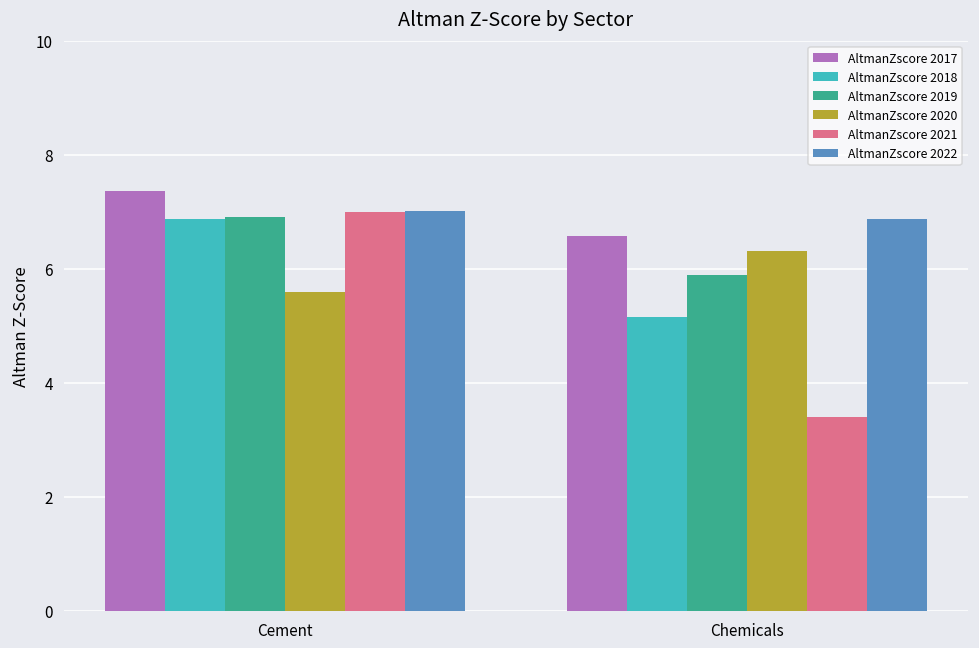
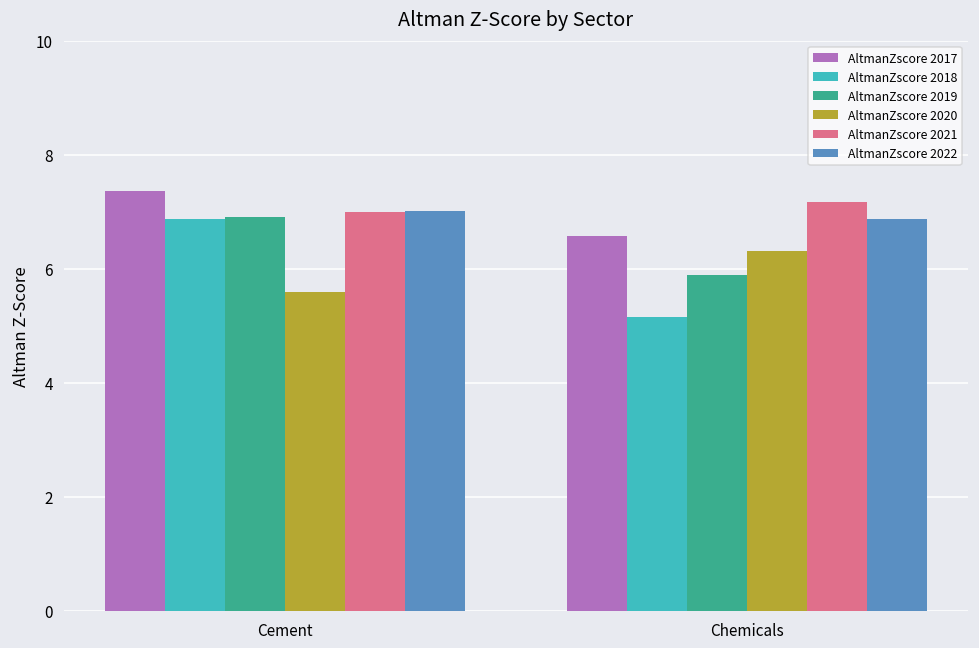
AltmanZscore 2021, Chemicals: 3.4 -> 7.2
